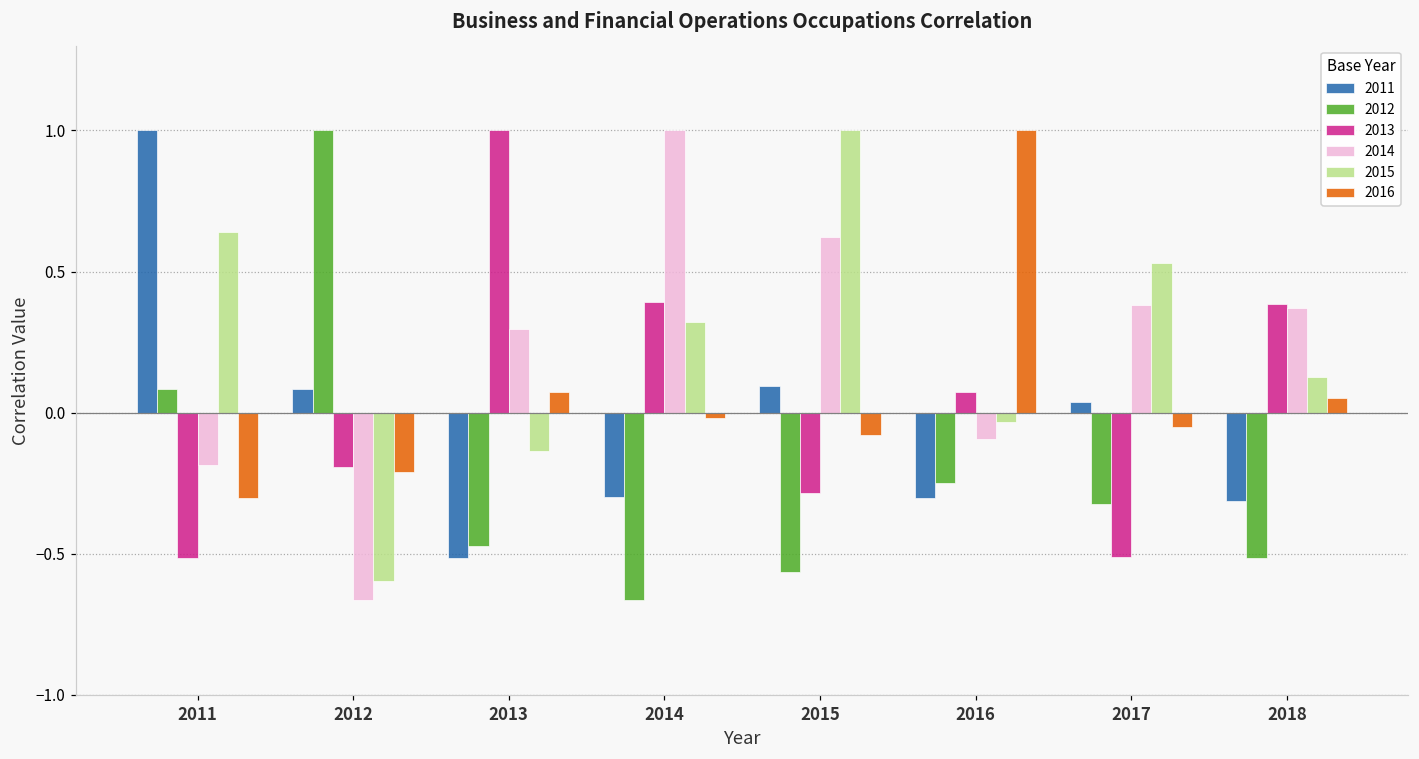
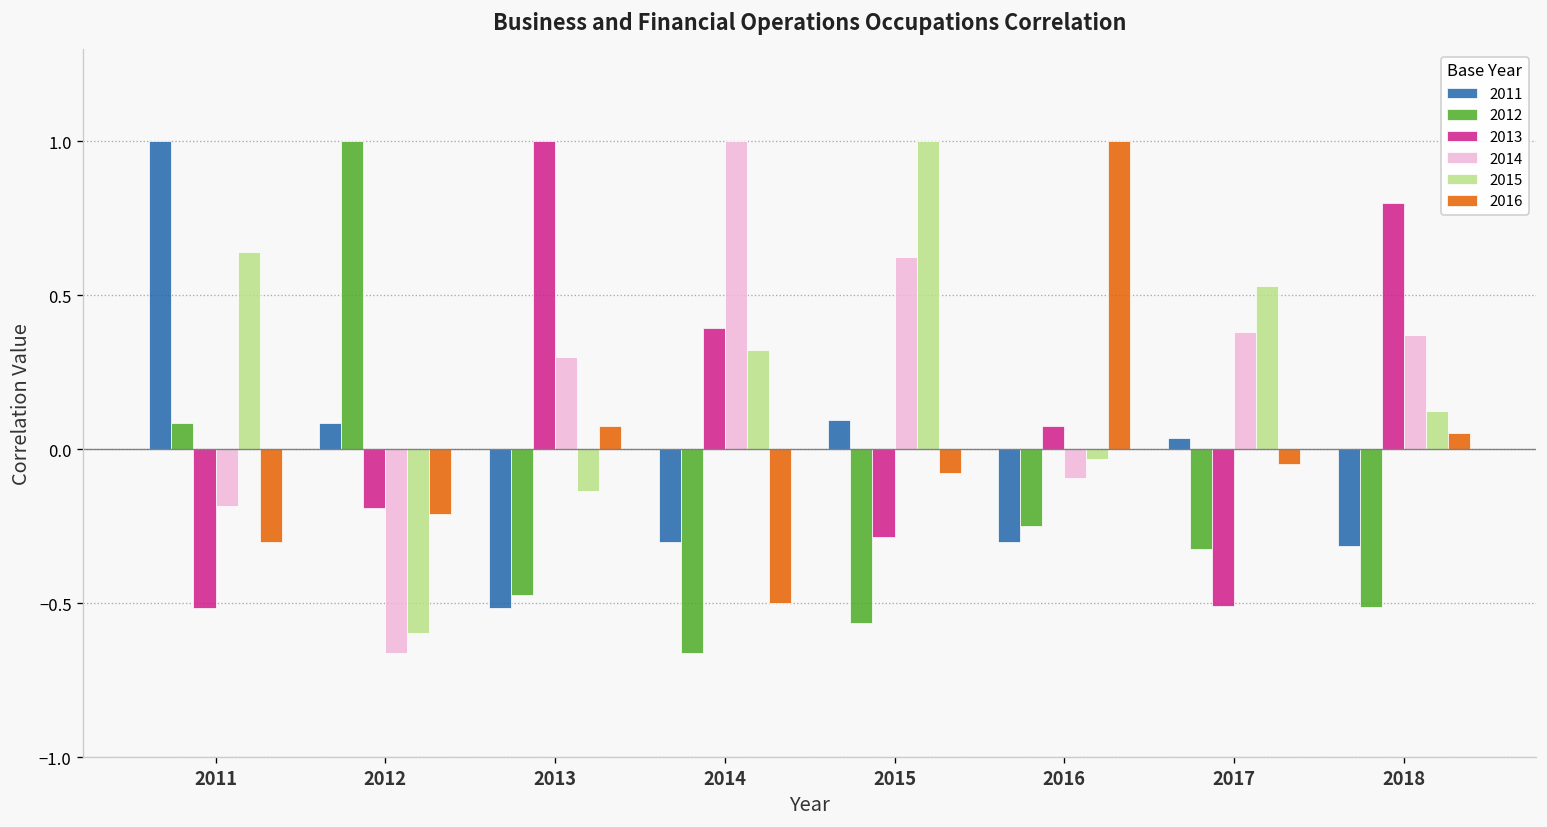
2016, 2014: -0.02 -> -0.50
2013, 2018: 0.39 -> 0.80
